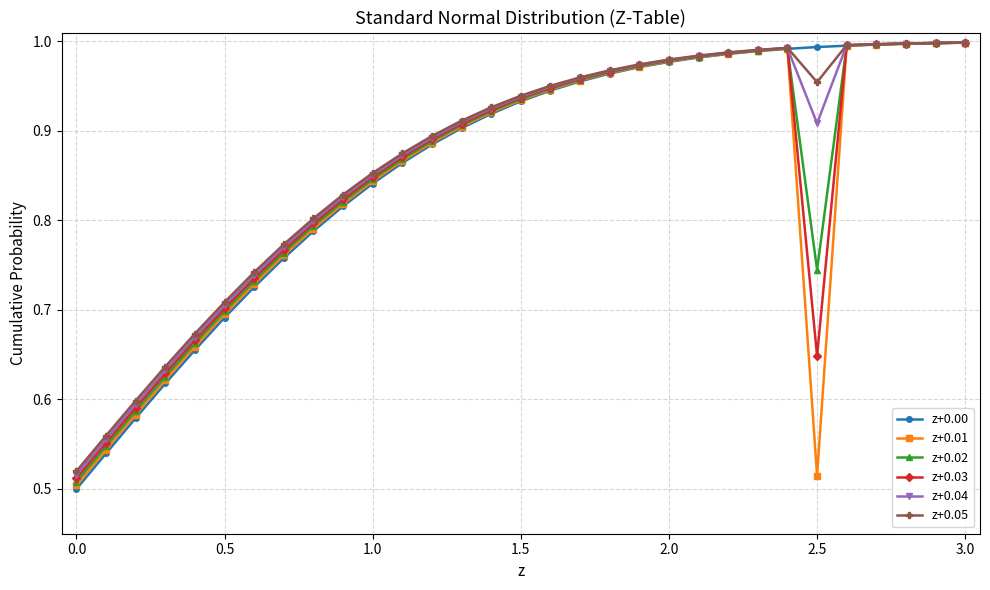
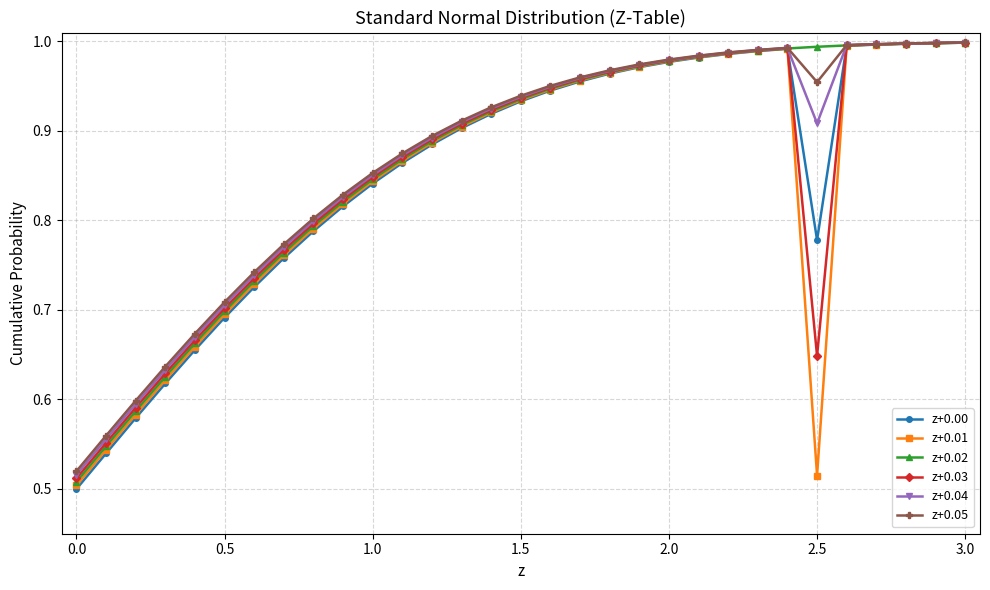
z+0.00, 2.5: 0.99 -> 0.78
z+0.02, 2.5: 0.74 -> 0.99
